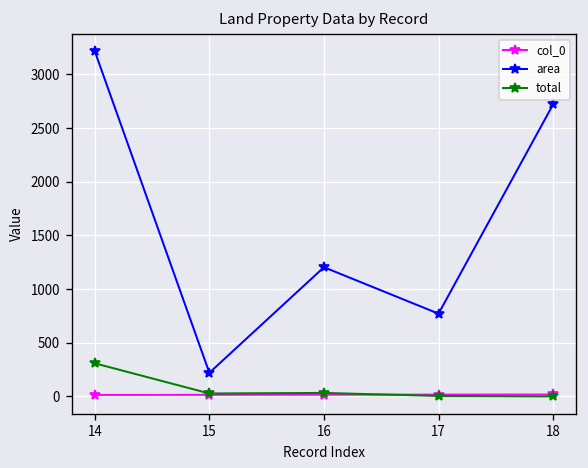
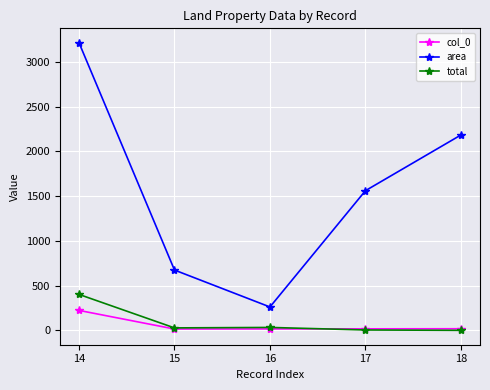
col_0, 14: 0 -> 200
total, 14: 300 -> 400
area, 15: 200 -> 700
area, 16: 1200 -> 300
area, 17: 800 -> 1600
area, 18: 2700 -> 2200
